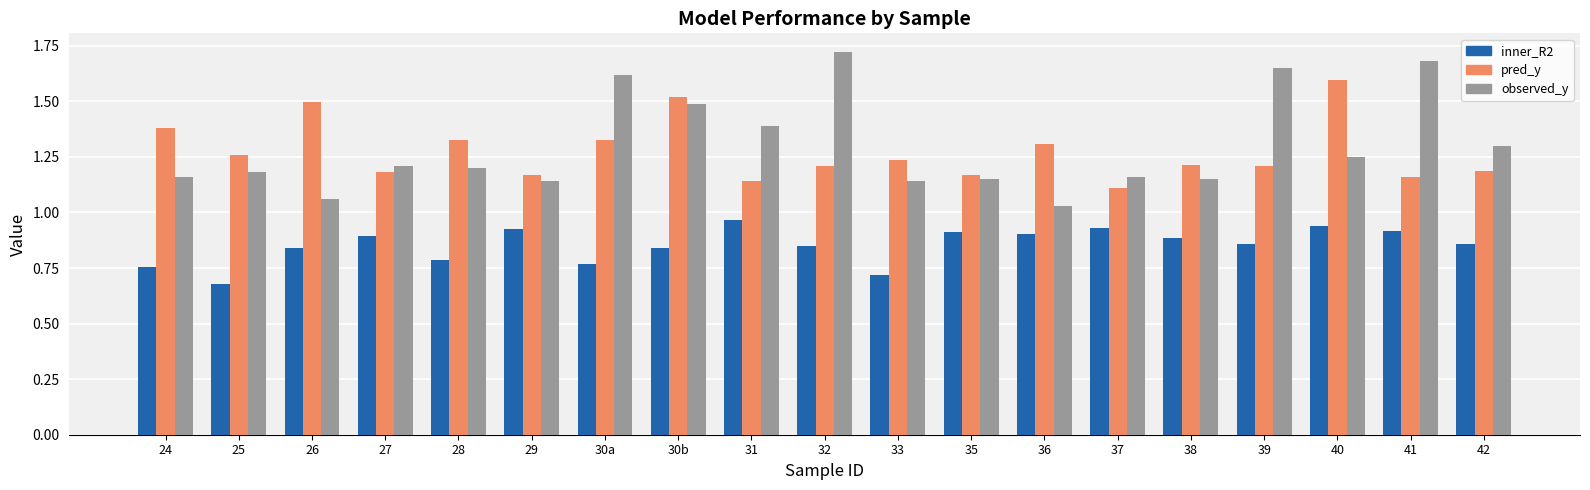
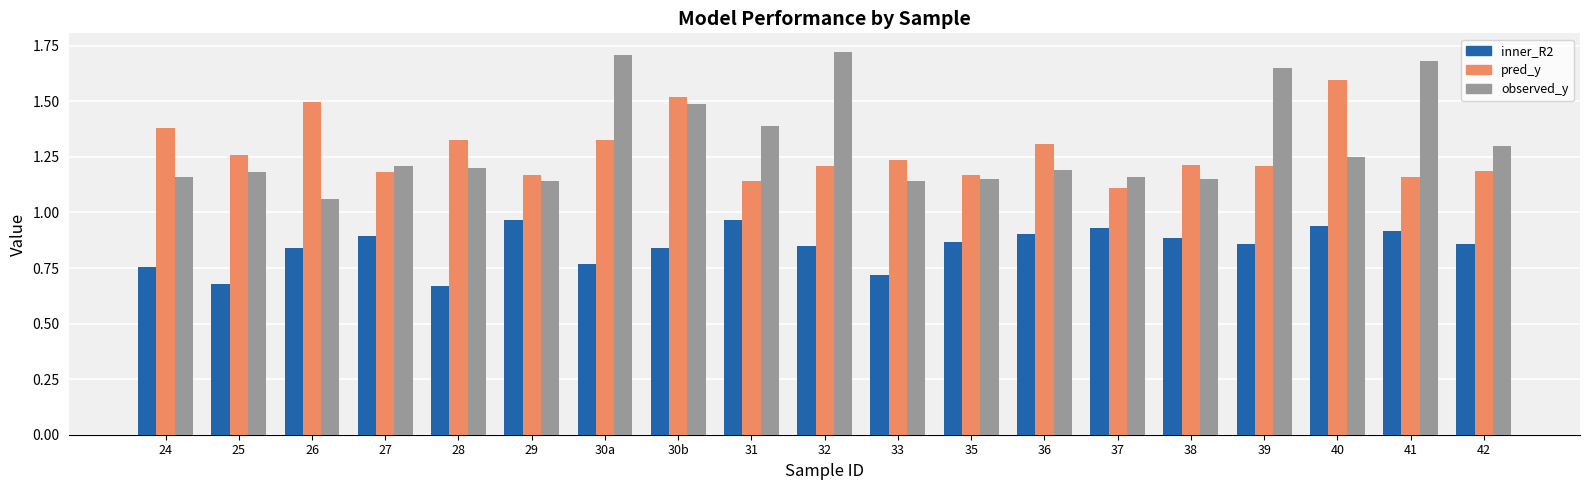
inner_R2, 28: 0.79 -> 0.67
inner_R2, 29: 0.92 -> 0.97
observed_y, 30a: 1.62 -> 1.71
inner_R2, 35: 0.91 -> 0.87
observed_y, 36: 1.03 -> 1.19
